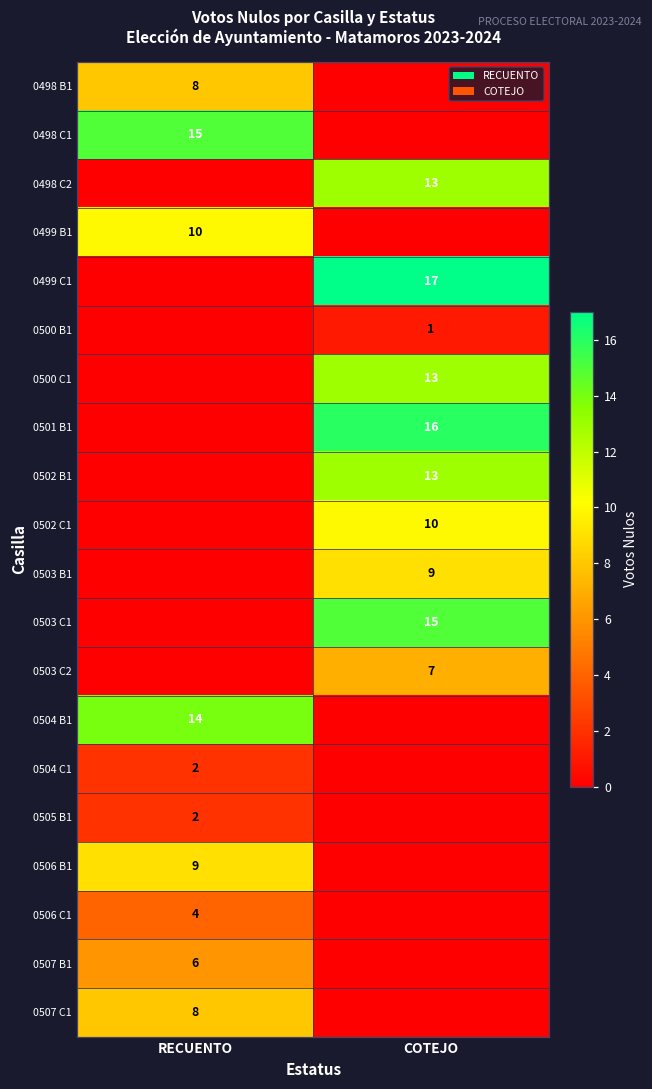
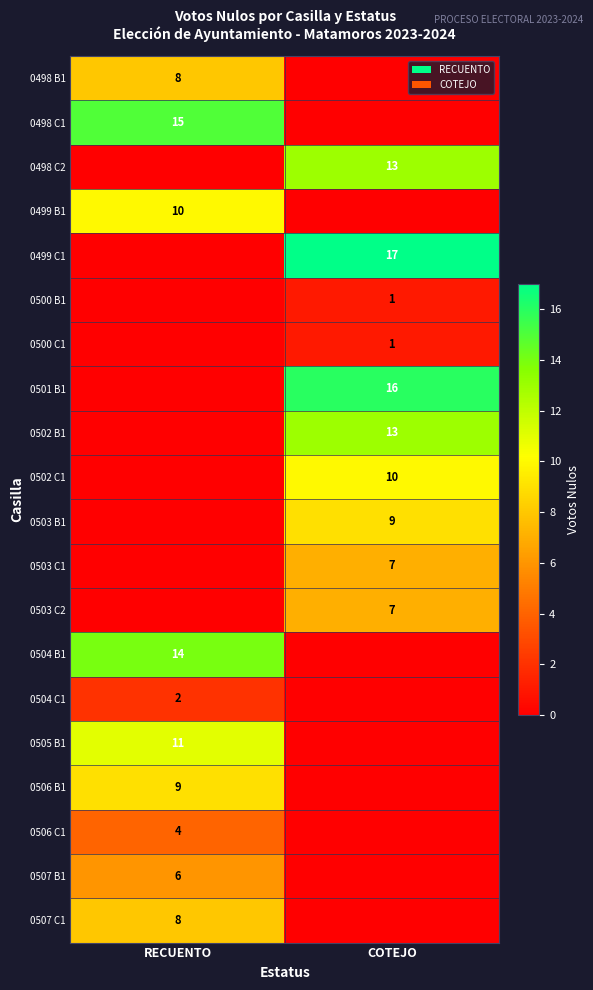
0500 C1, COTEJO: 13 -> 1
0503 C1, COTEJO: 15 -> 7
0505 B1, RECUENTO: 2 -> 11
